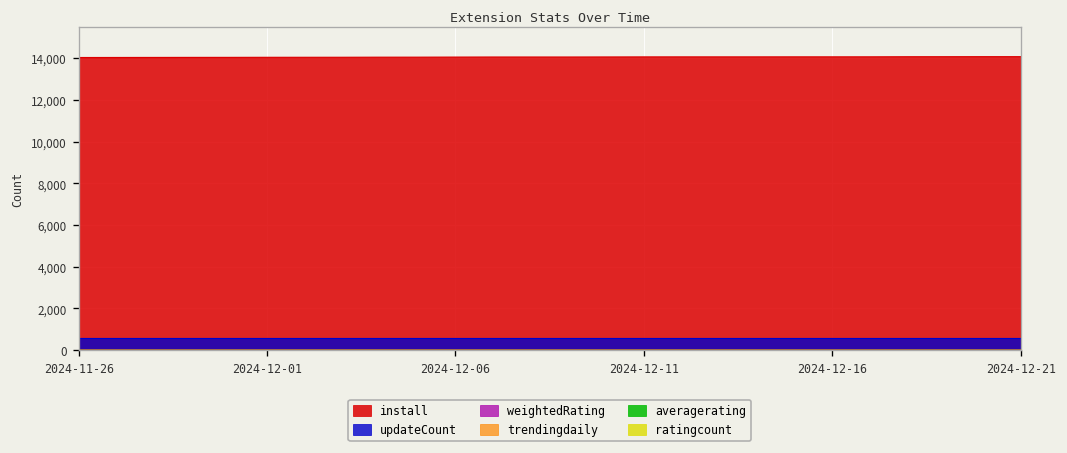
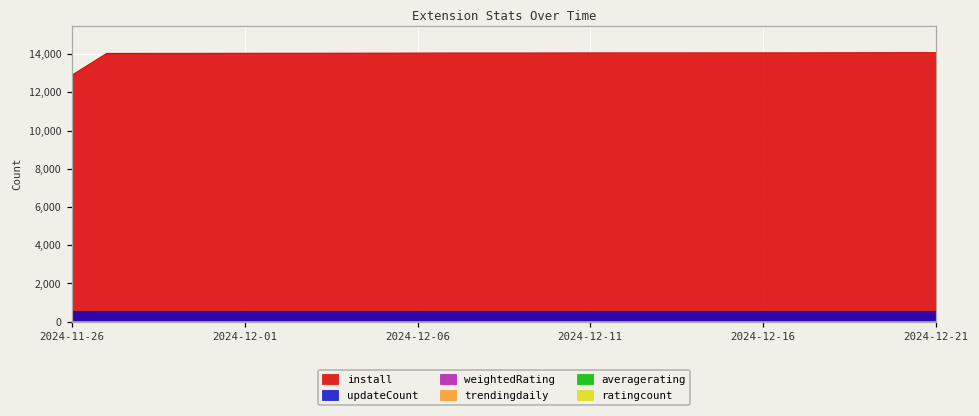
install, 2024-11-26: 14,000 -> 12,900
